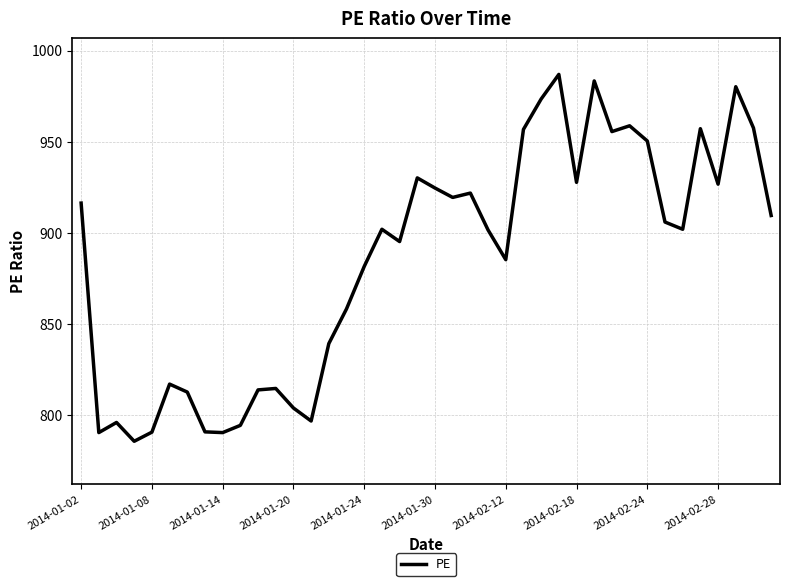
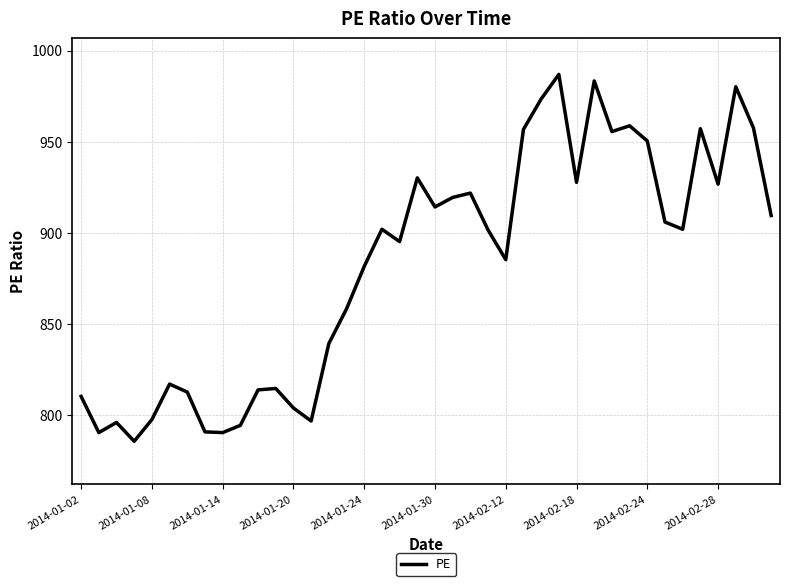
2014-01-02: 916 -> 810
2014-01-08: 790 -> 797
2014-01-30: 925 -> 914
